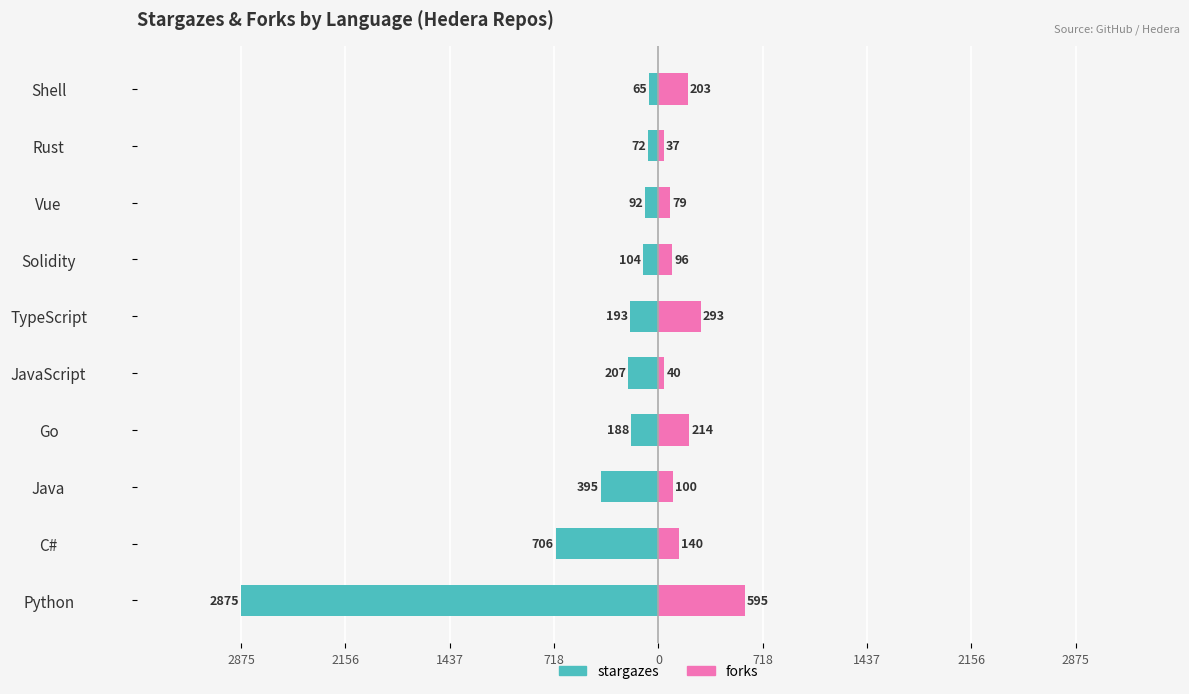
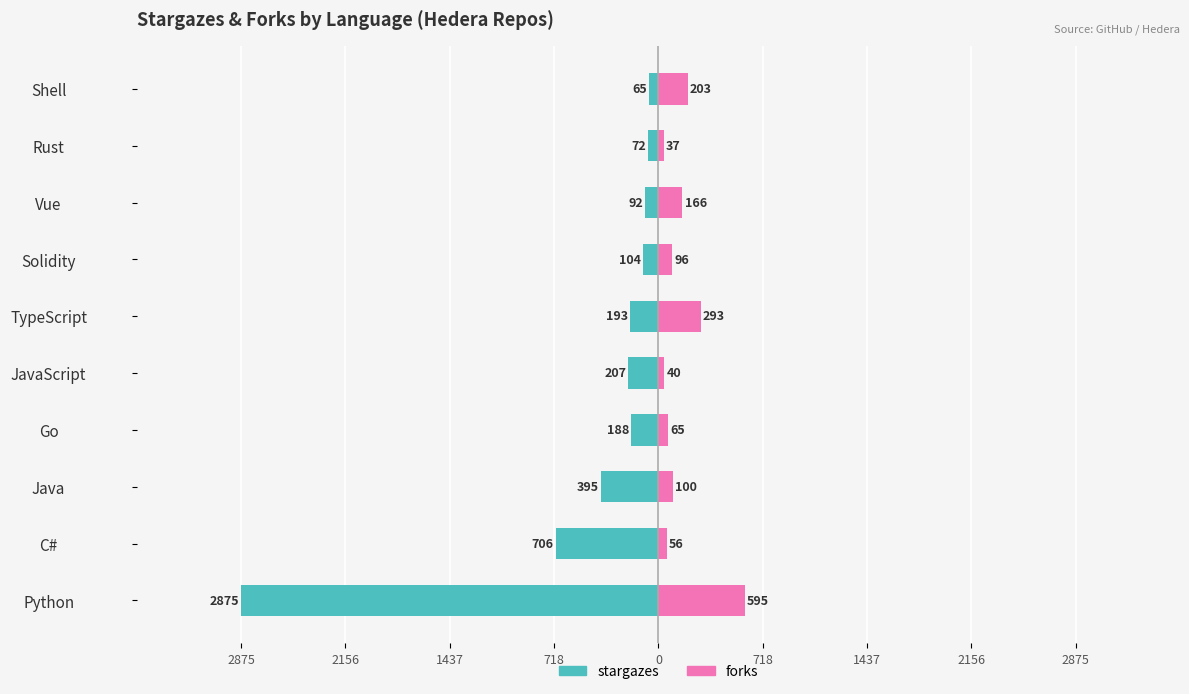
forks, Vue: 79 -> 166
forks, Go: 214 -> 65
forks, C#: 140 -> 56
